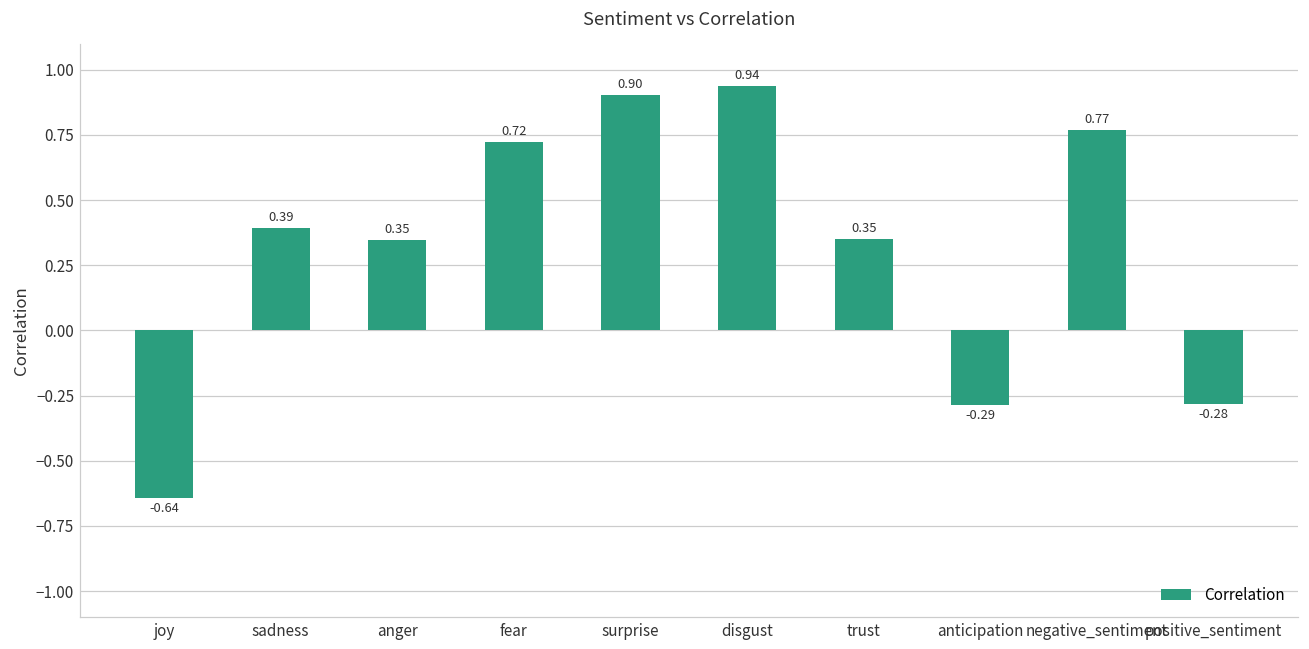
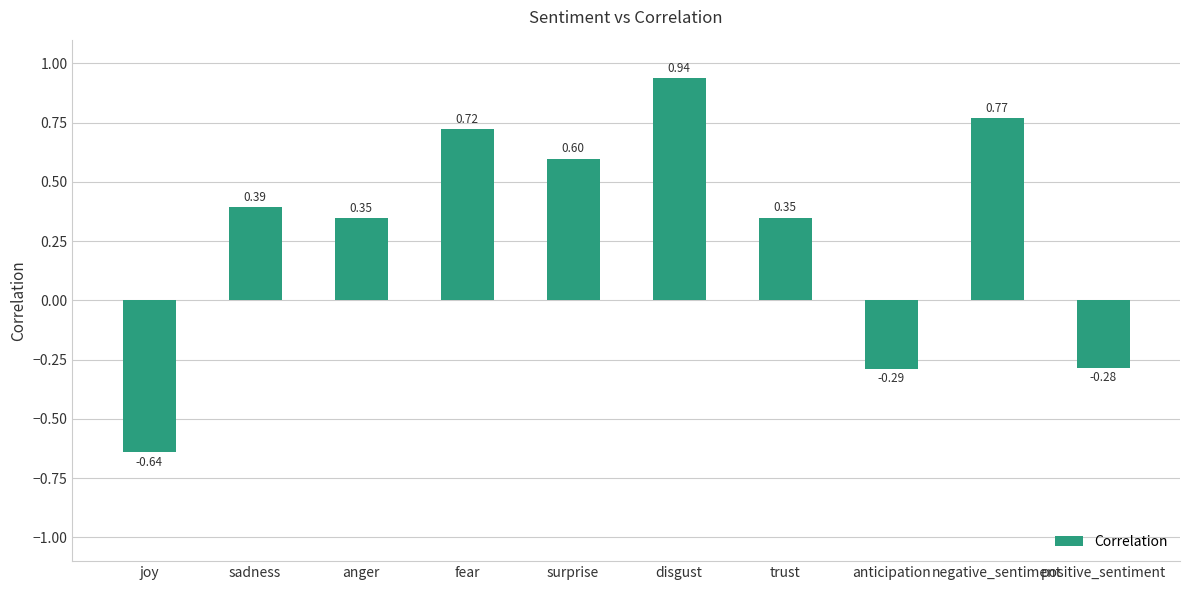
surprise: 0.90 -> 0.60
